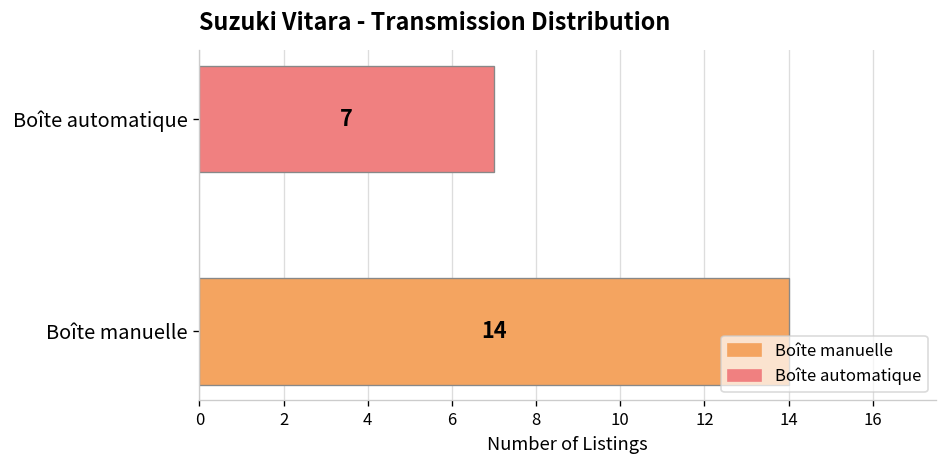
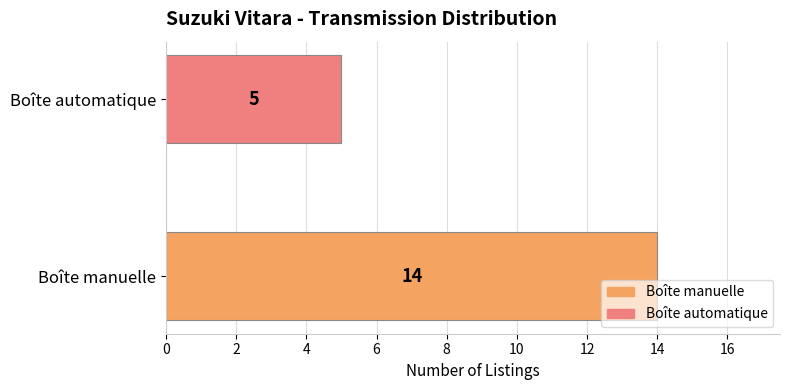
Boîte automatique: 7 -> 5
